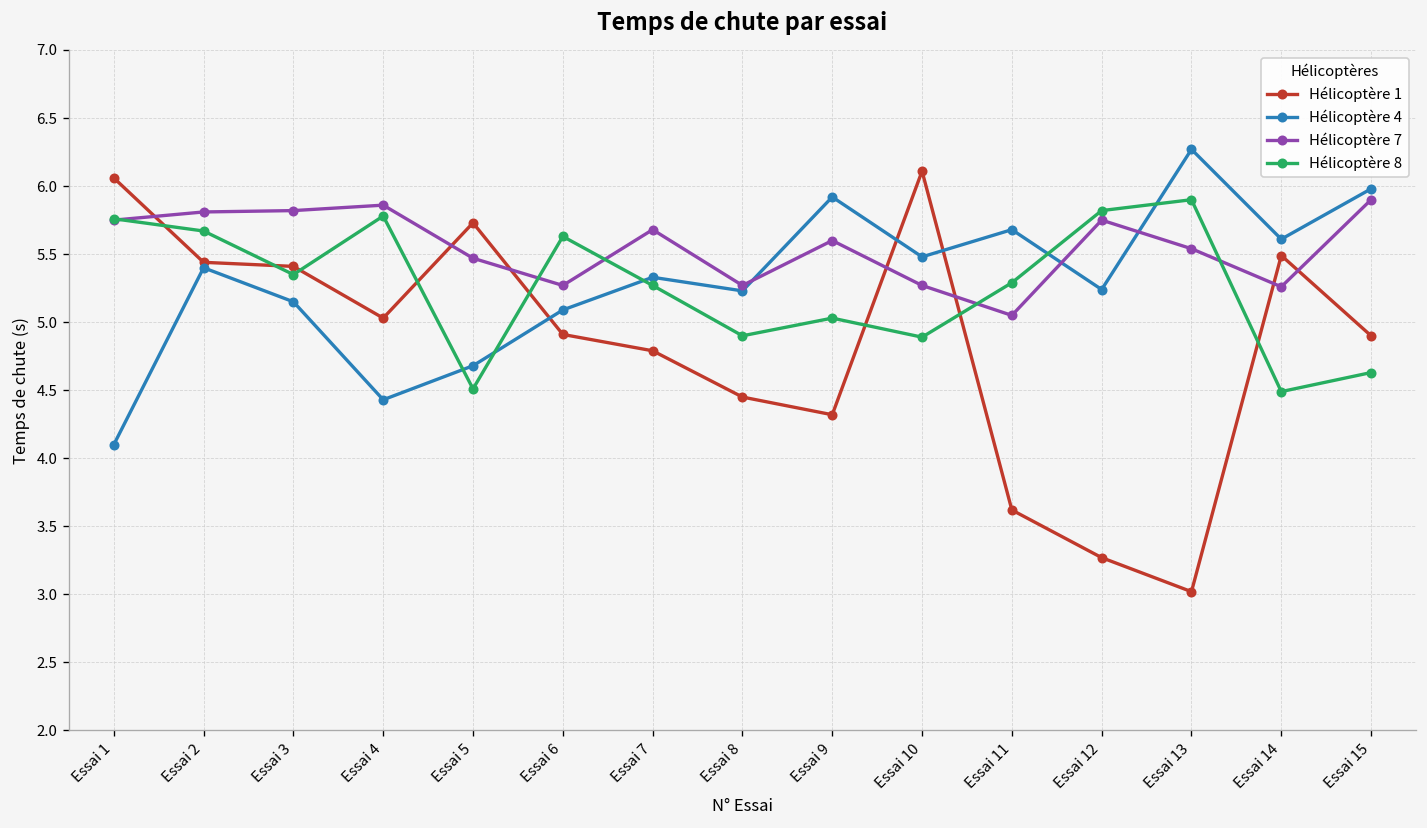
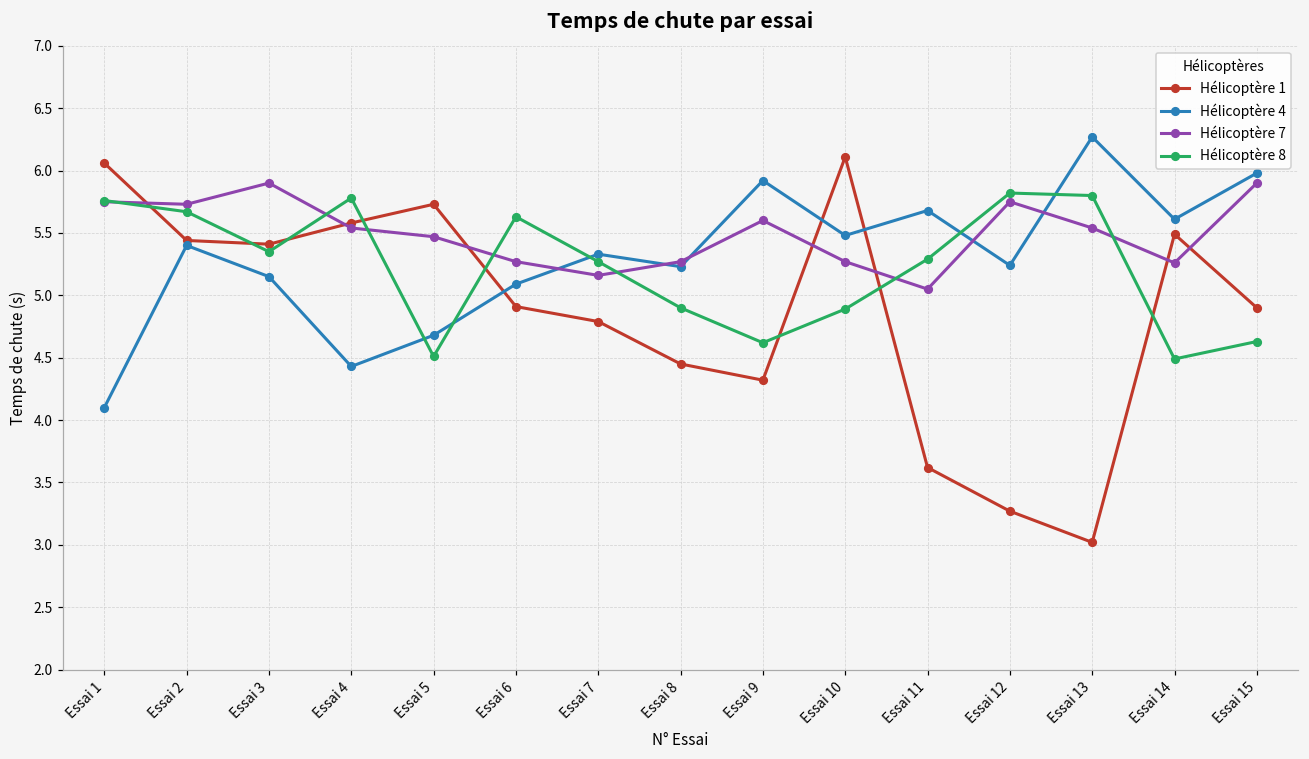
Hélicoptère 7, Essai 2: 5.81 -> 5.73
Hélicoptère 7, Essai 3: 5.82 -> 5.90
Hélicoptère 1, Essai 4: 5.03 -> 5.58
Hélicoptère 7, Essai 4: 5.86 -> 5.54
Hélicoptère 7, Essai 7: 5.68 -> 5.16
Hélicoptère 8, Essai 9: 5.03 -> 4.62
Hélicoptère 8, Essai 13: 5.9 -> 5.8
